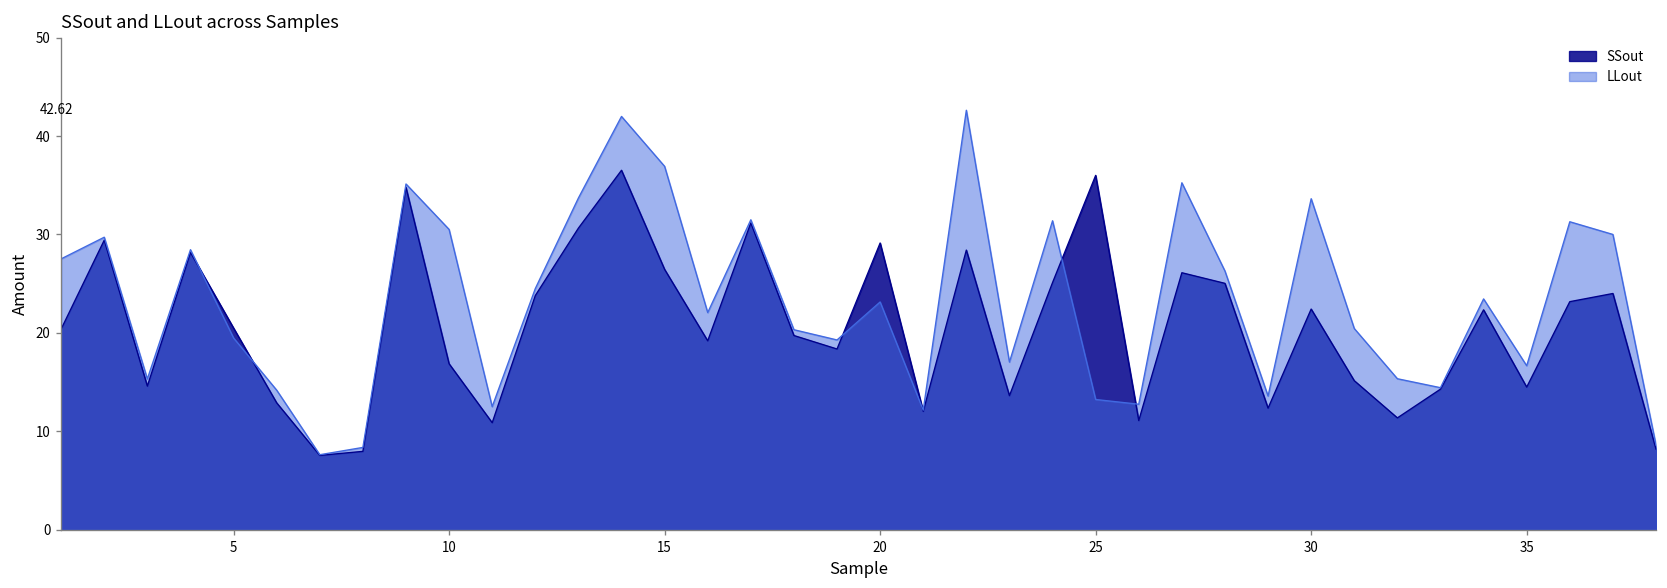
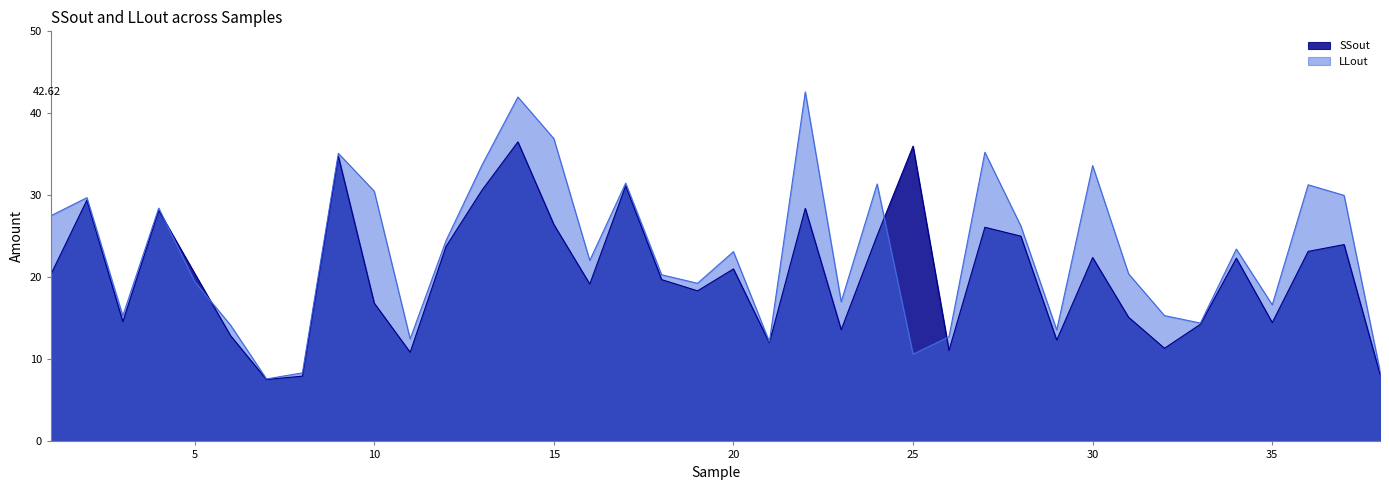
SSout, 20: 29 -> 21
LLout, 25: 13 -> 11
